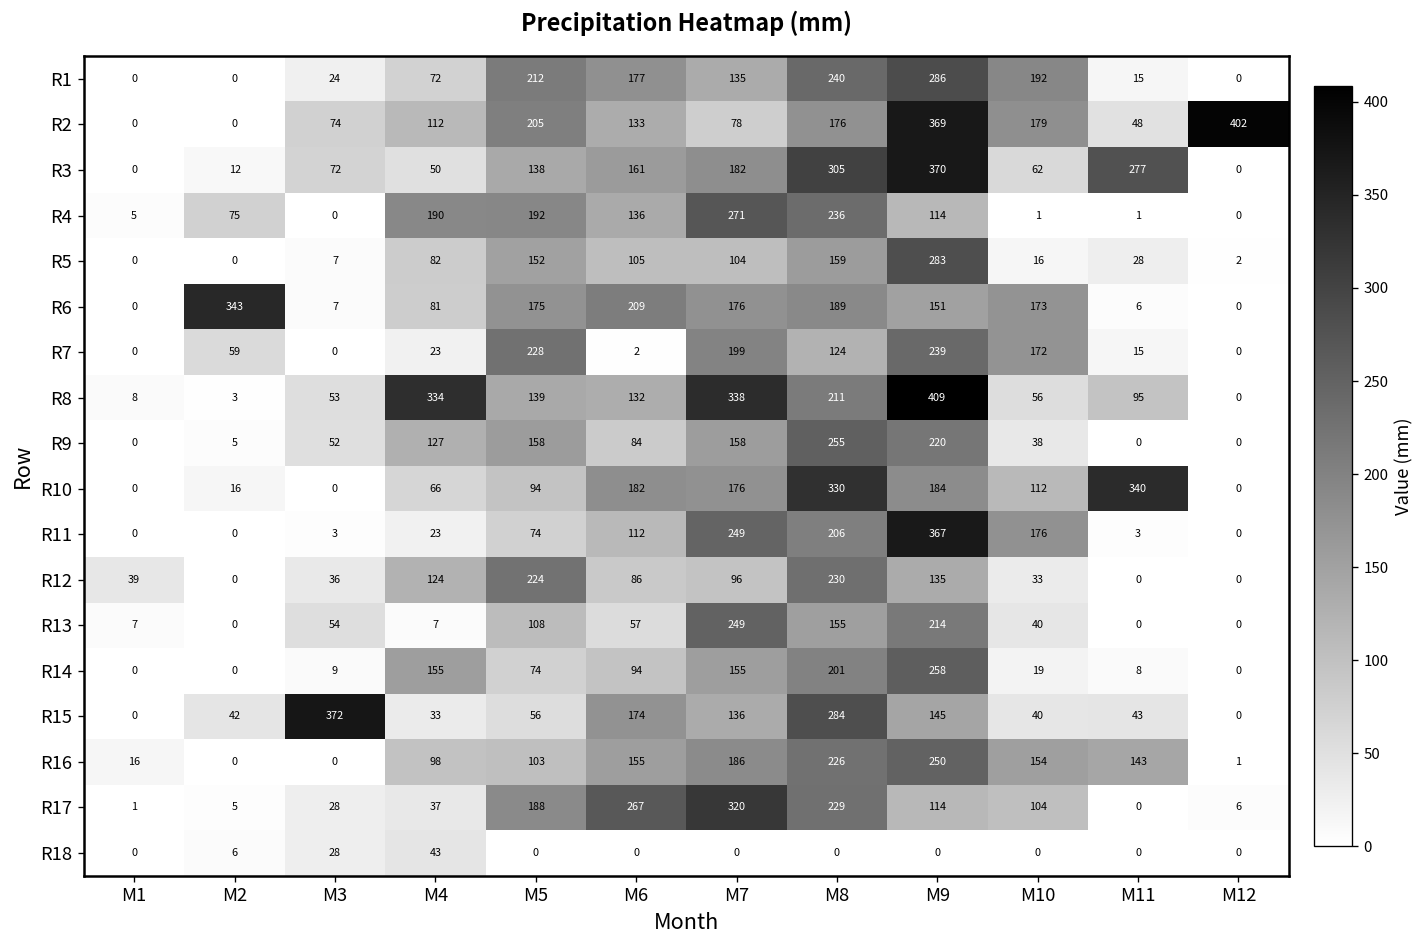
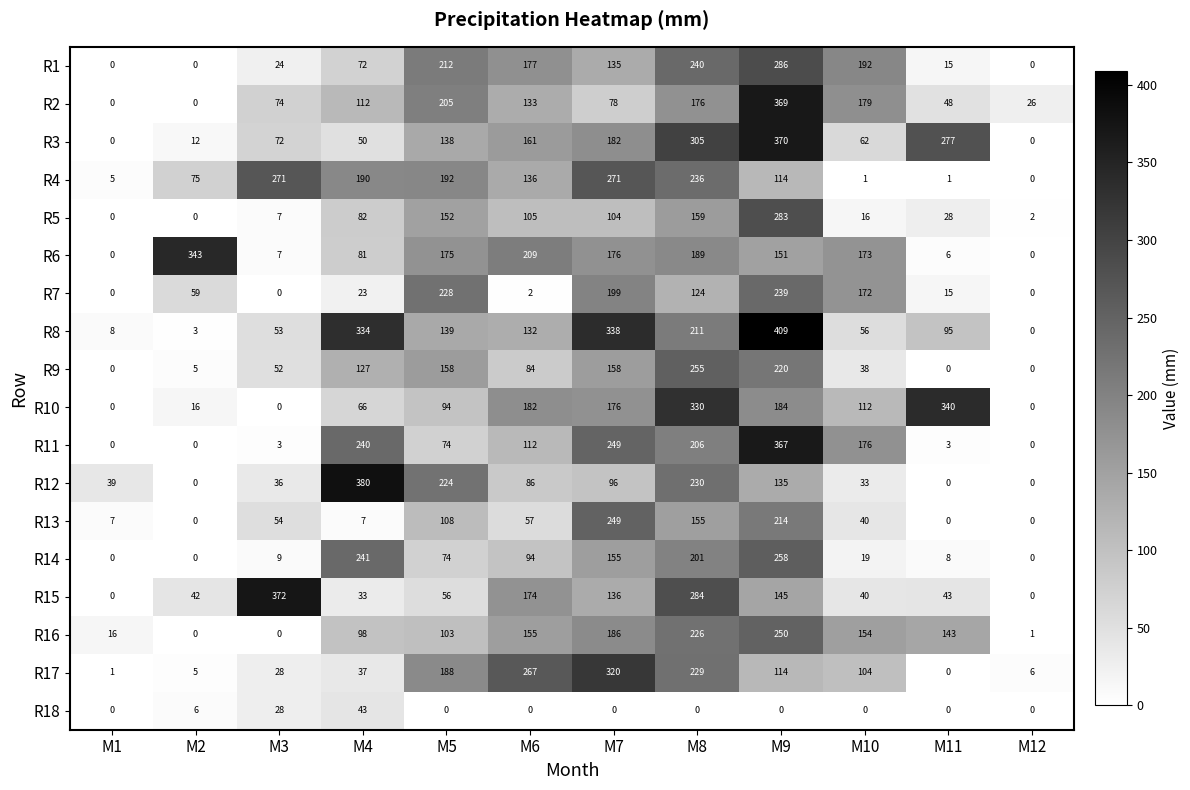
R2, M12: 402 -> 26
R4, M3: 0 -> 271
R11, M4: 23 -> 240
R12, M4: 124 -> 380
R14, M4: 155 -> 241
